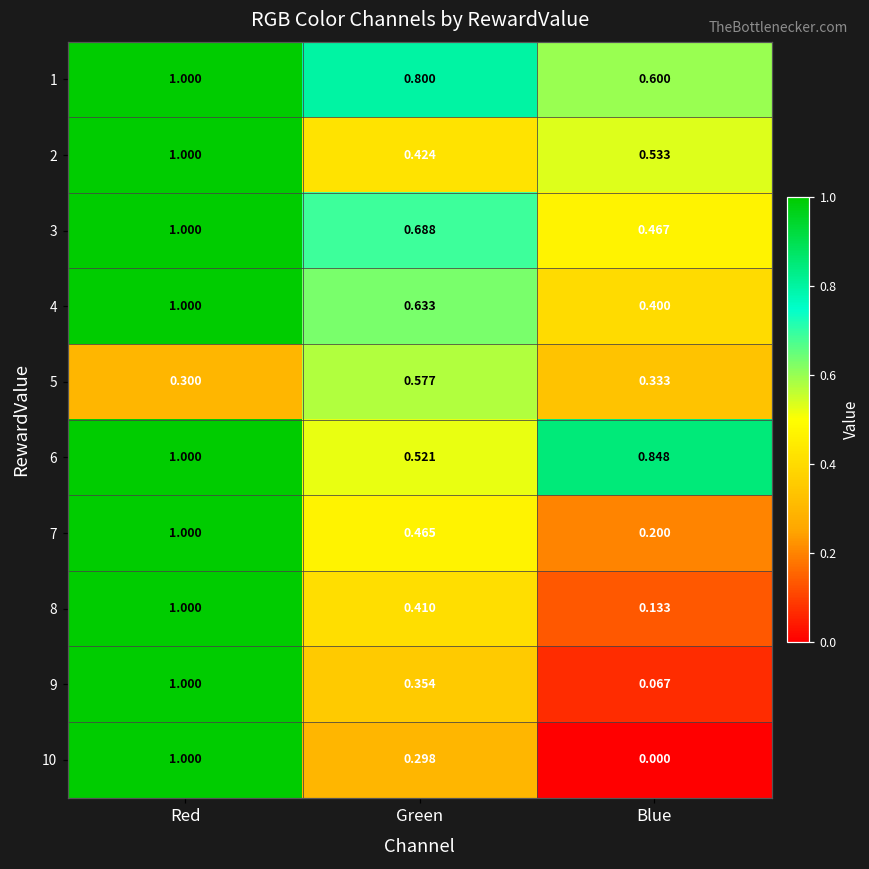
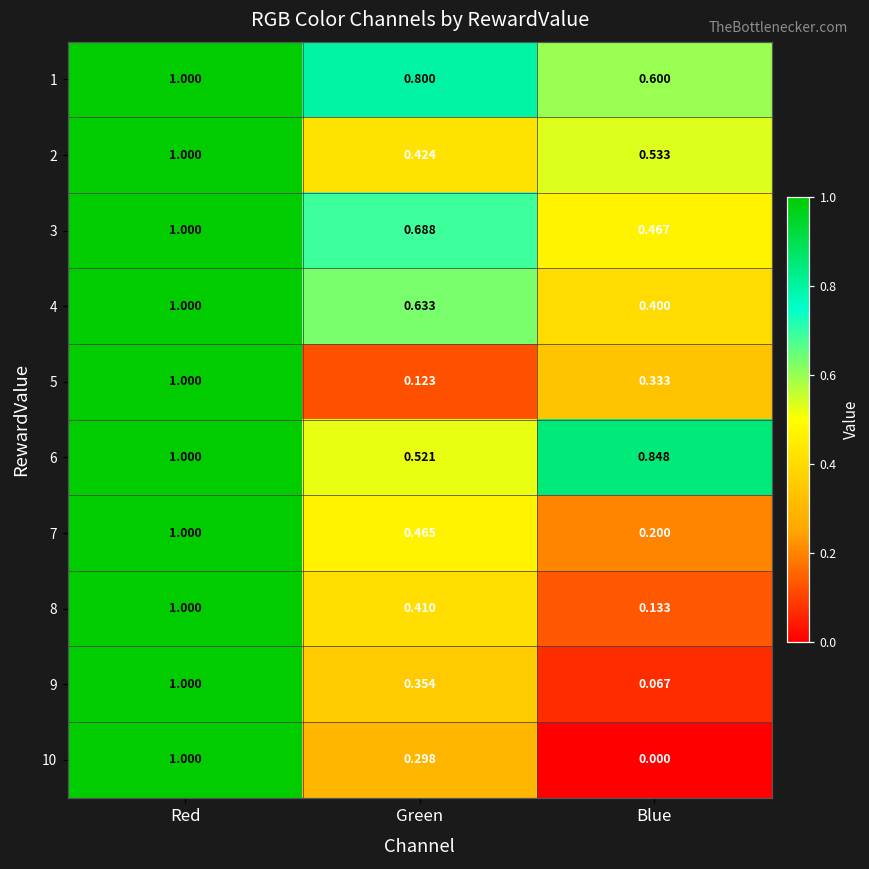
5, Red: 0.300 -> 1.000
5, Green: 0.577 -> 0.123
